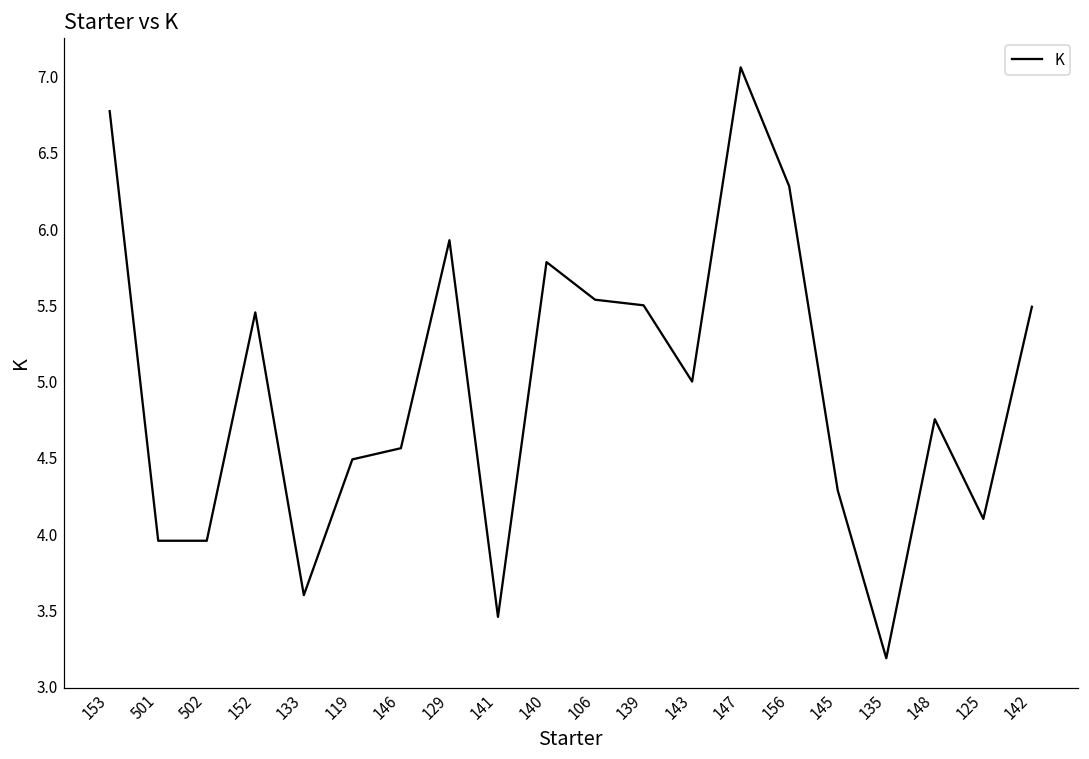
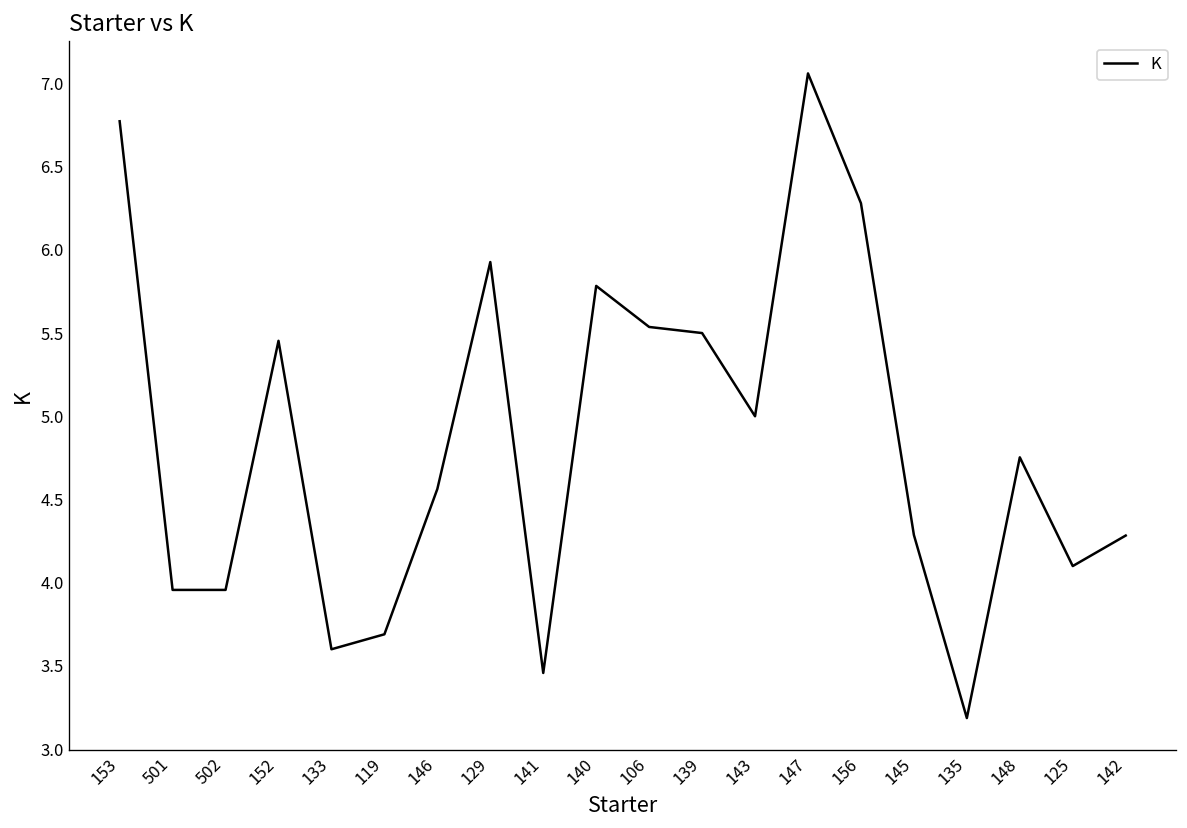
119: 4.49 -> 3.69
142: 5.49 -> 4.28
